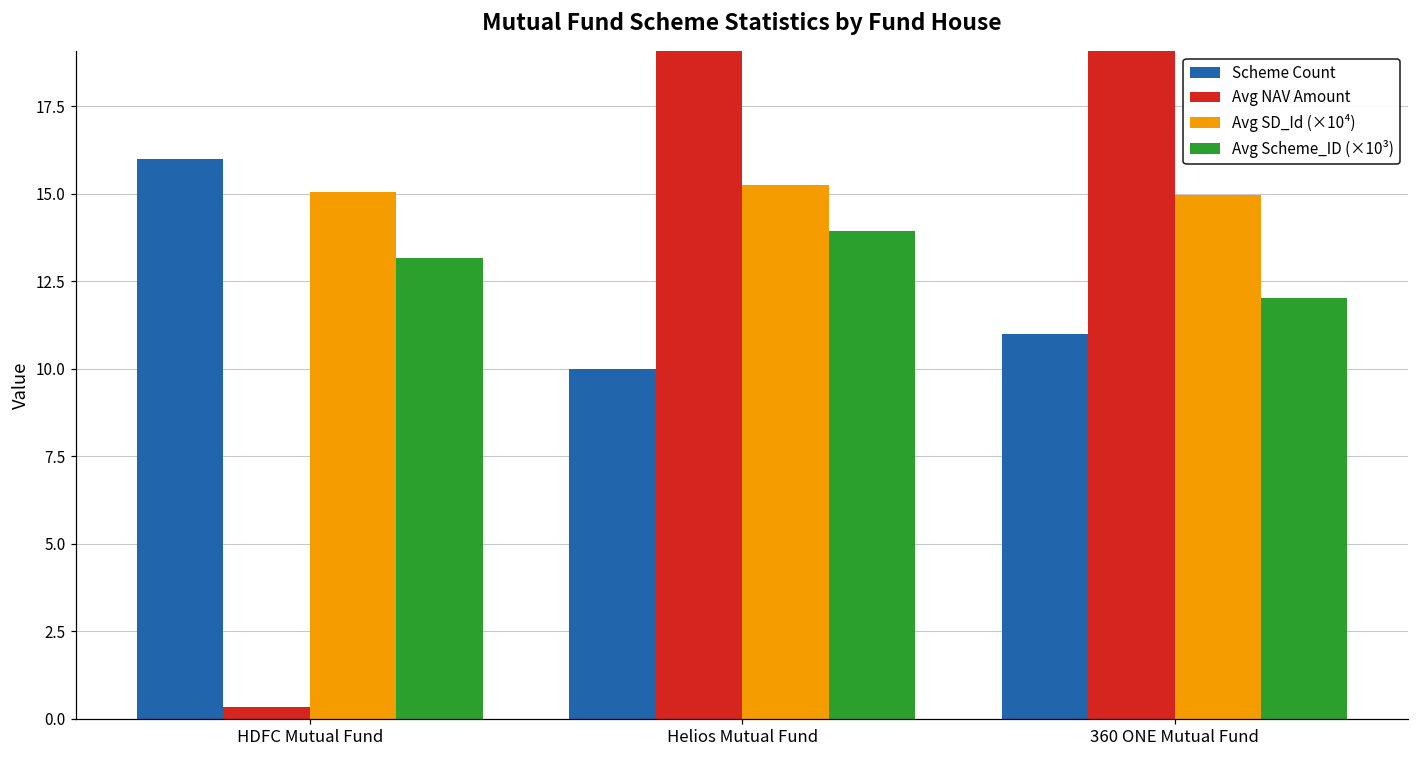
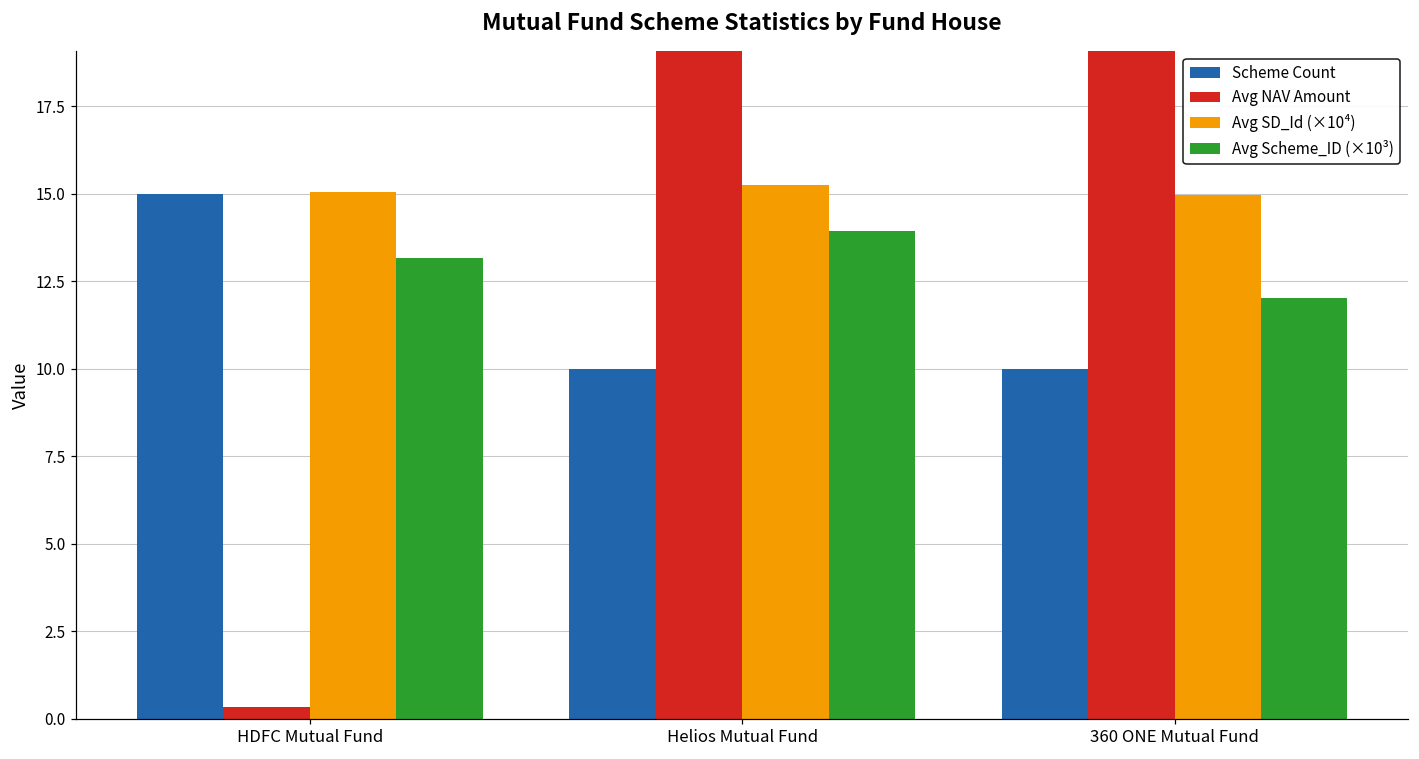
Scheme Count, HDFC Mutual Fund: 16 -> 15
Scheme Count, 360 ONE Mutual Fund: 11 -> 10
